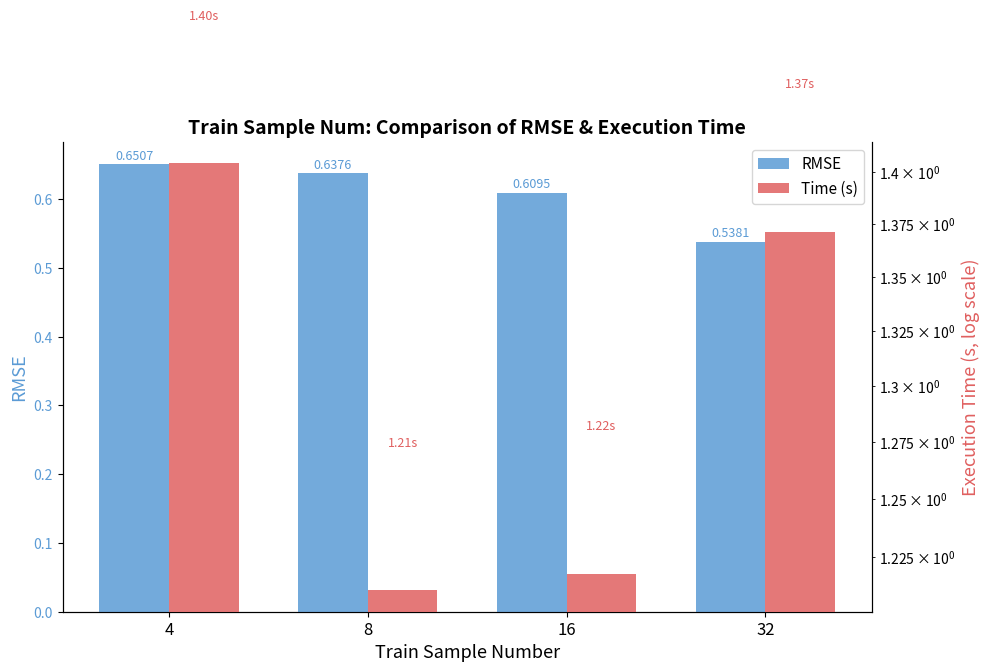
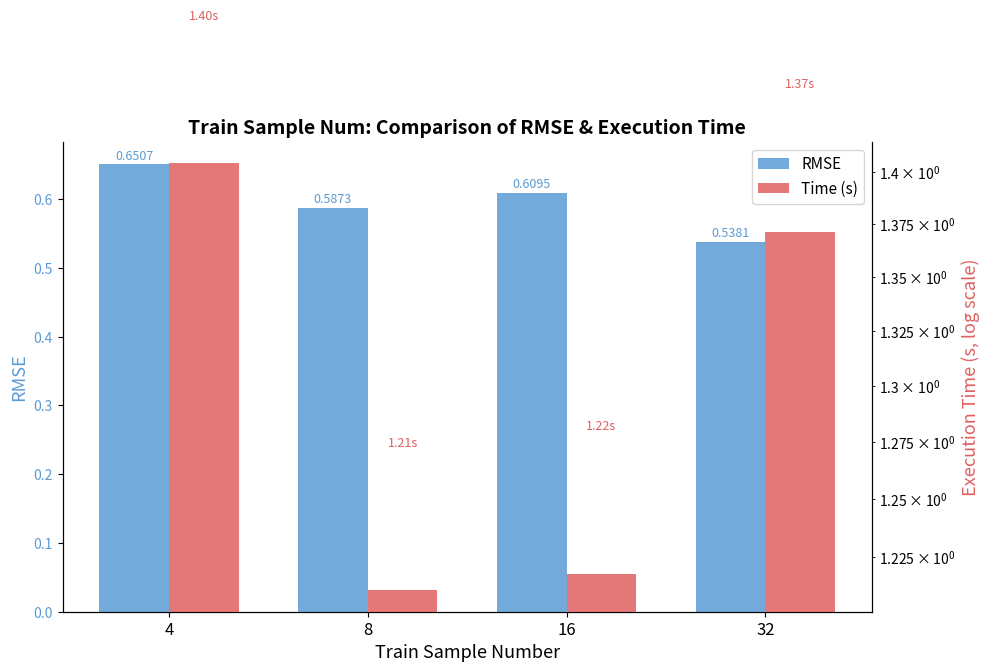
RMSE, 8: 0.6376 -> 0.5873
